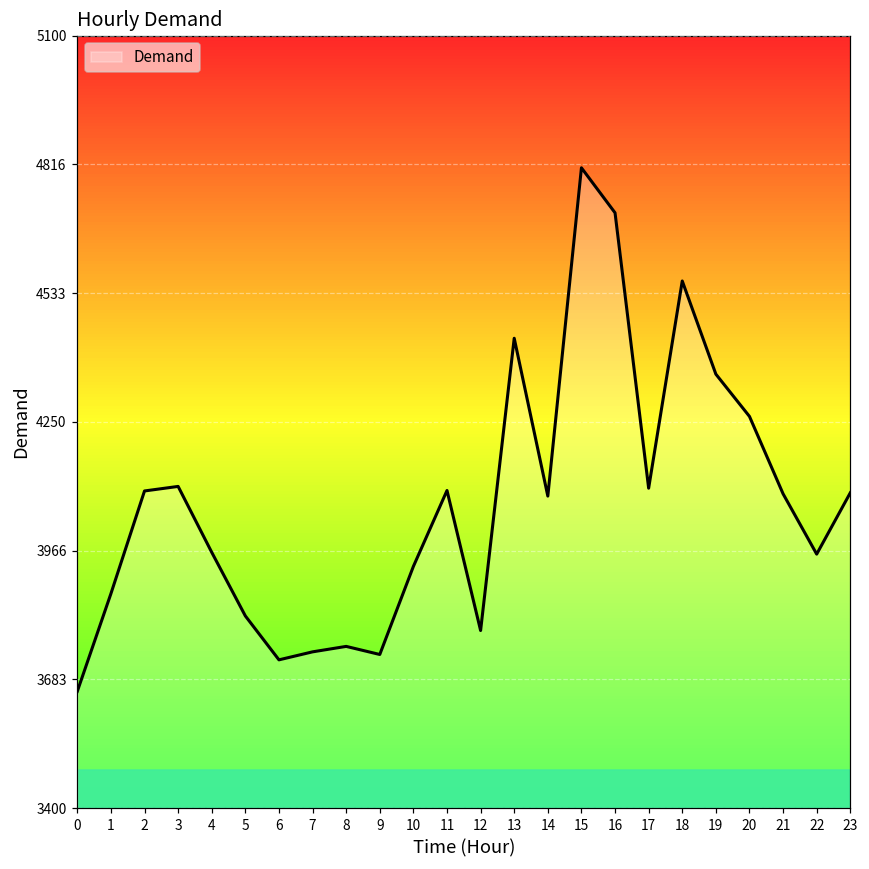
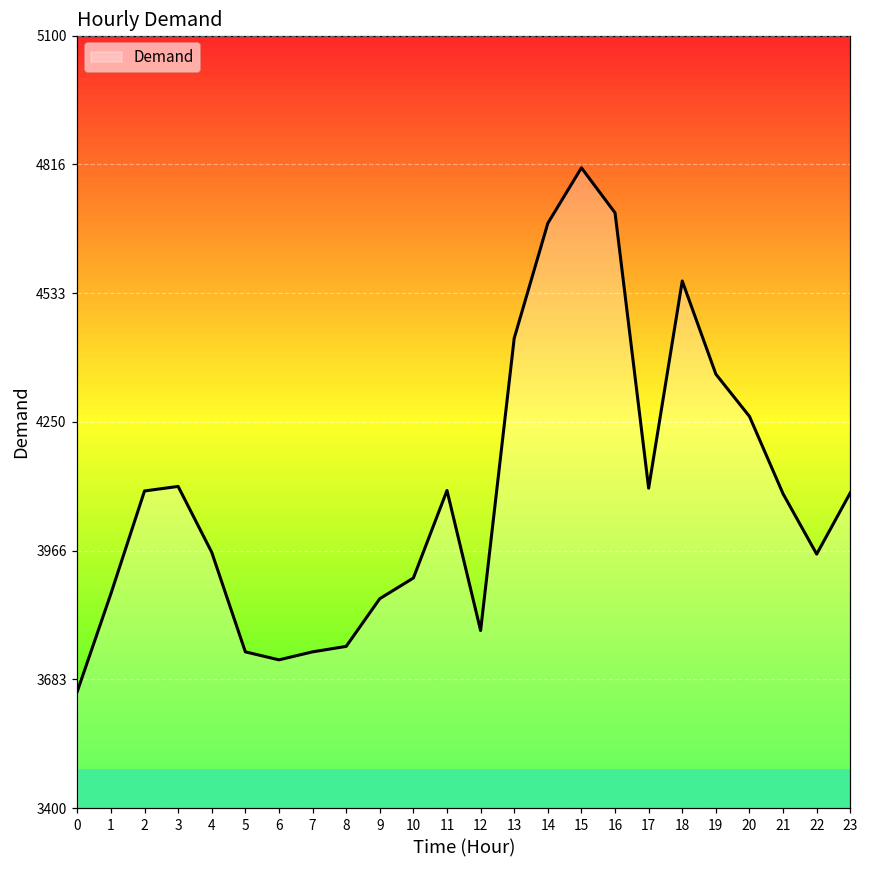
5: 3820 -> 3740
9: 3740 -> 3860
10: 3930 -> 3910
14: 4090 -> 4690
